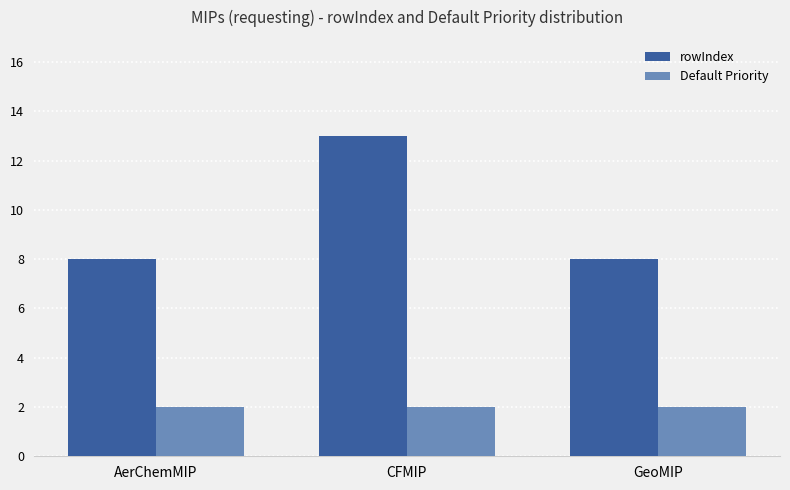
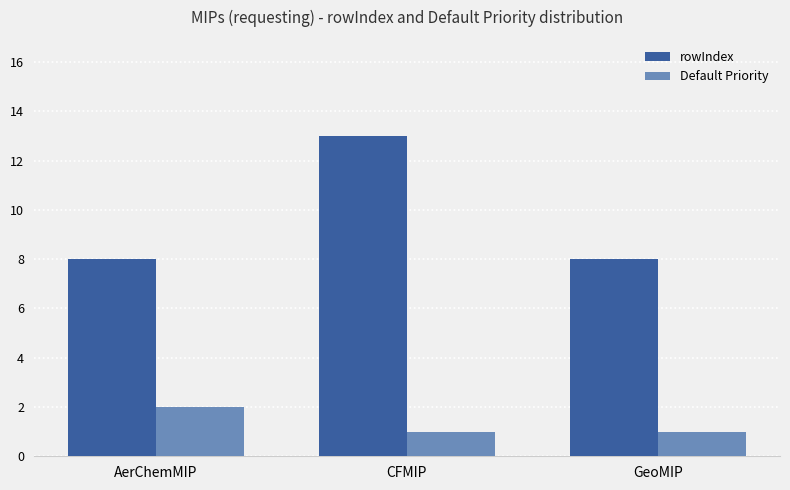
Default Priority, CFMIP: 2 -> 1
Default Priority, GeoMIP: 2 -> 1
